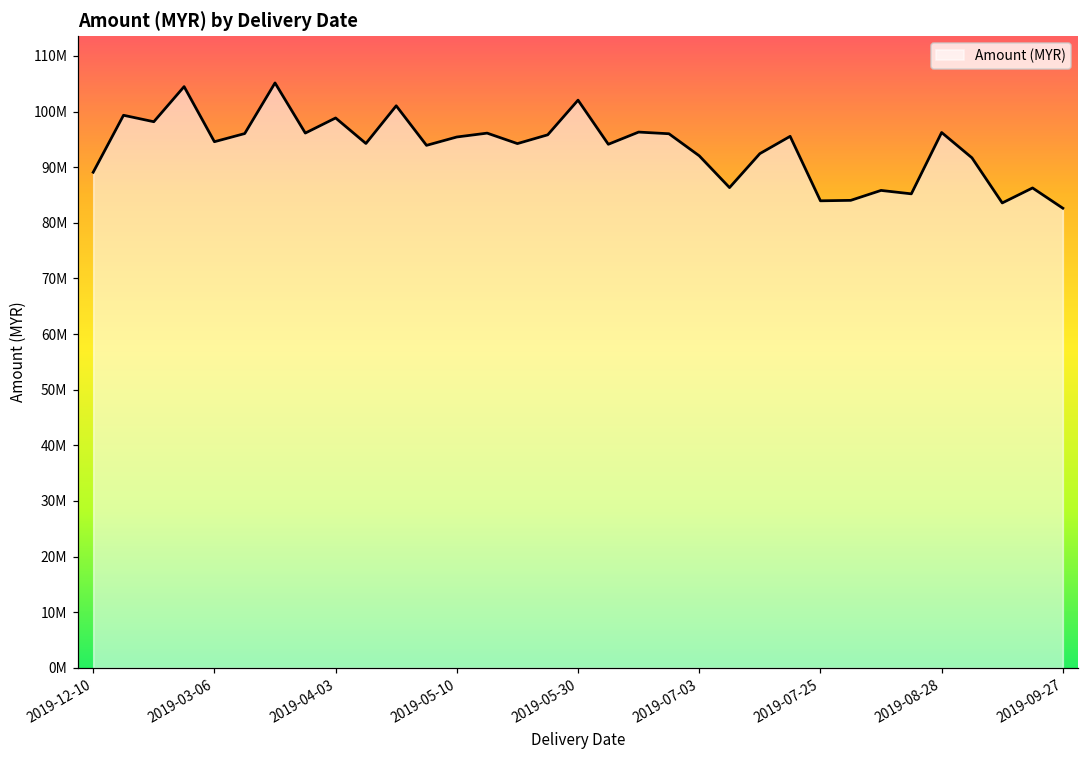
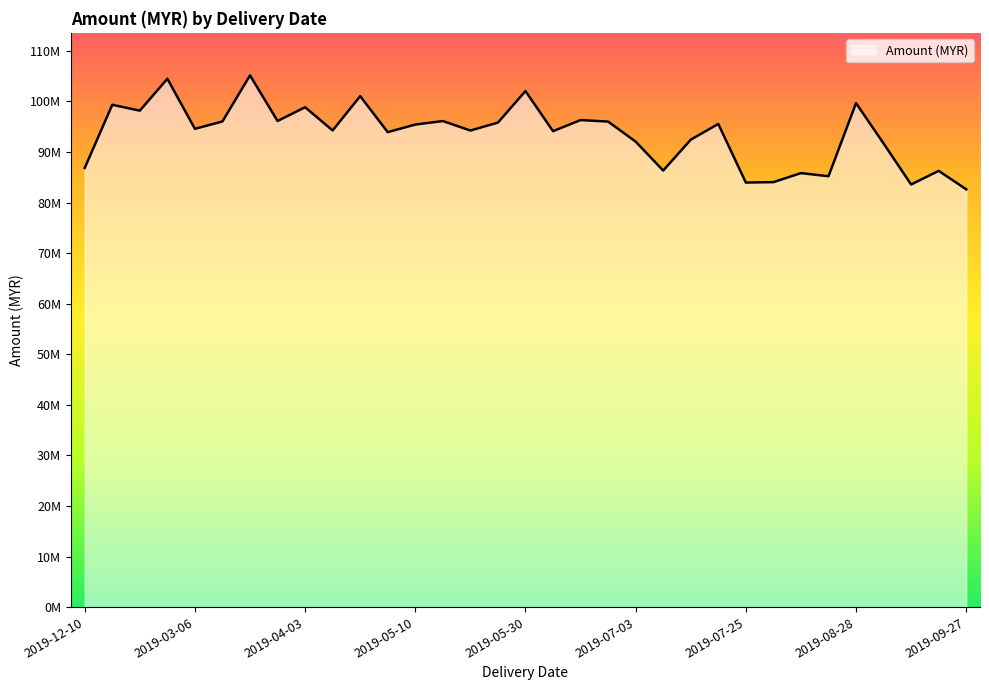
2019-12-10: 89000000 -> 87000000
2019-08-28: 96000000 -> 100000000
